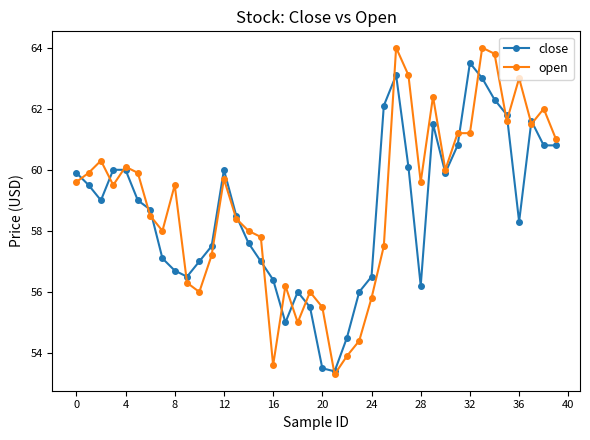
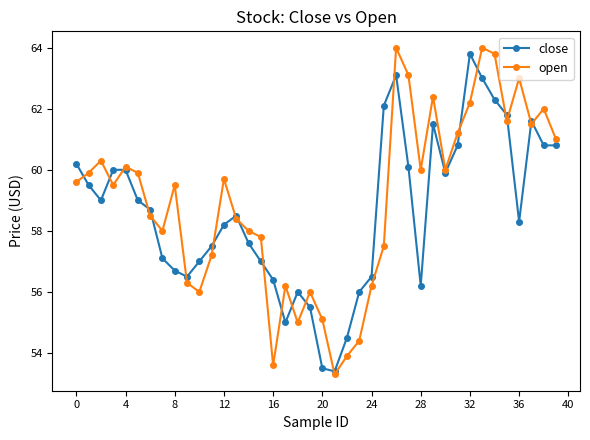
close, 0: 59.9 -> 60.2
close, 12: 60.0 -> 58.2
open, 20: 55.5 -> 55.1
open, 24: 55.8 -> 56.2
open, 28: 59.6 -> 60.0
close, 32: 63.5 -> 63.8
open, 32: 61.2 -> 62.2
